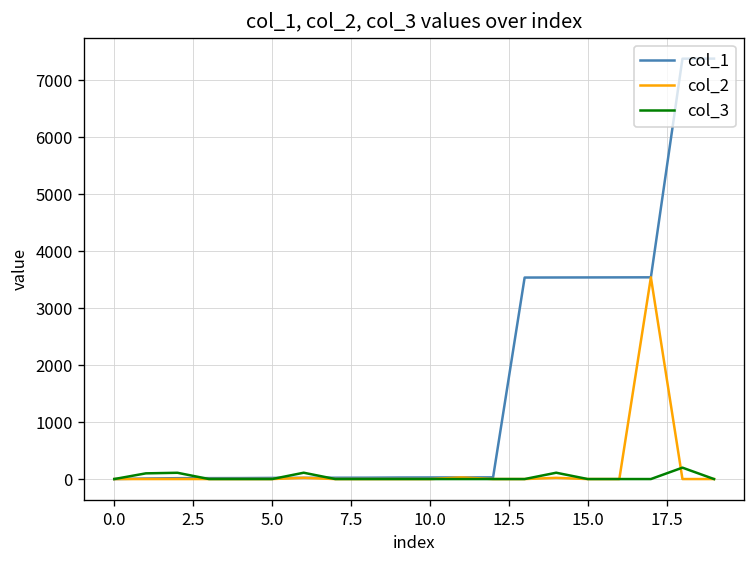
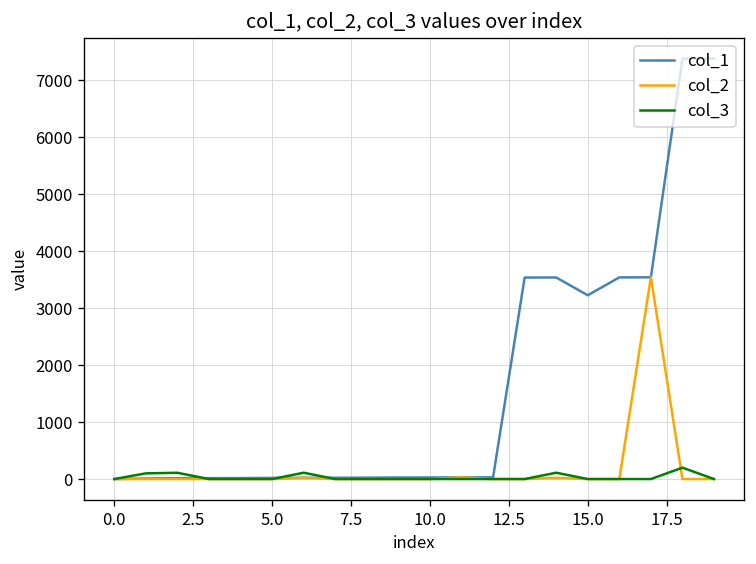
col_1, 15.0: 3500 -> 3200
